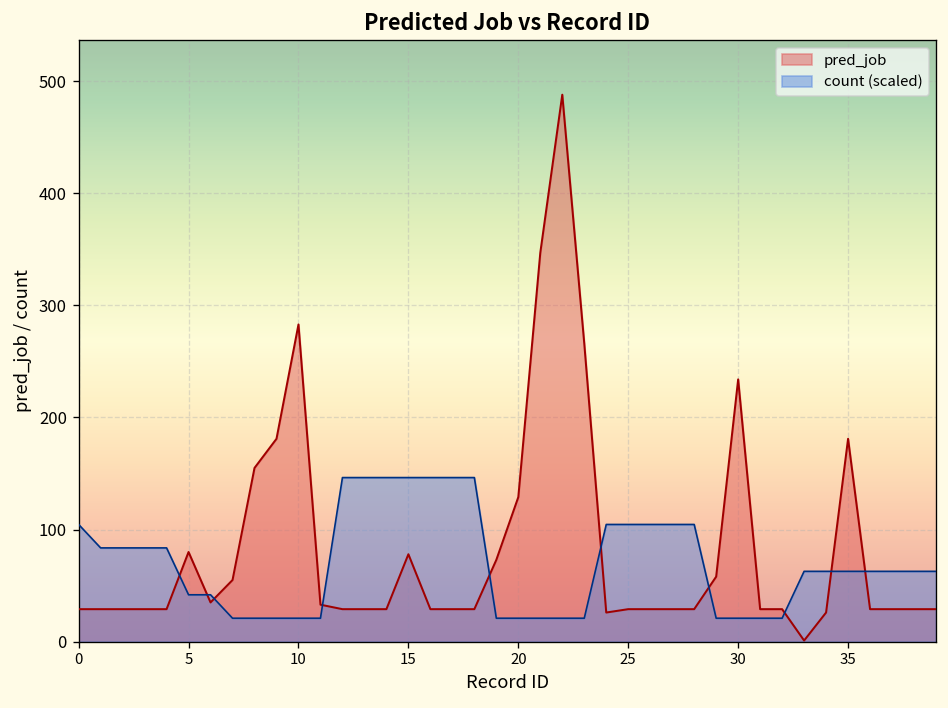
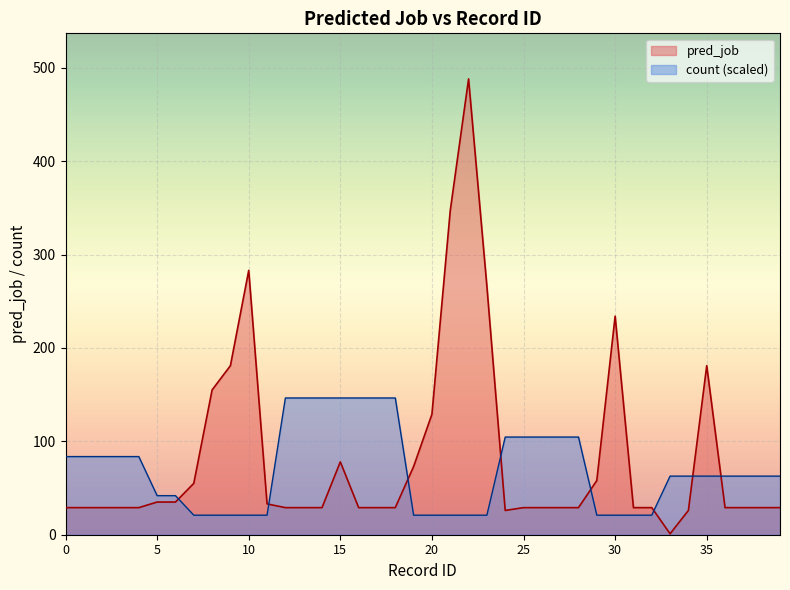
count (scaled), 0: 100 -> 80
pred_job, 5: 80 -> 40
